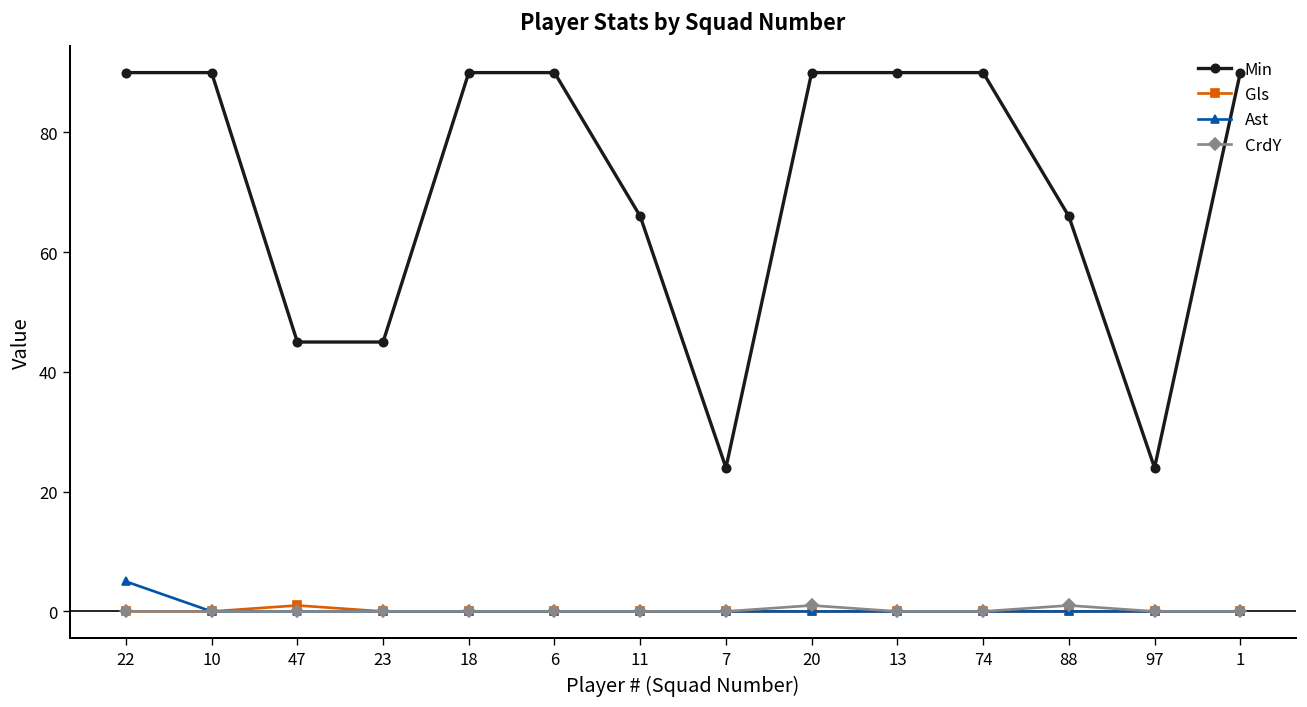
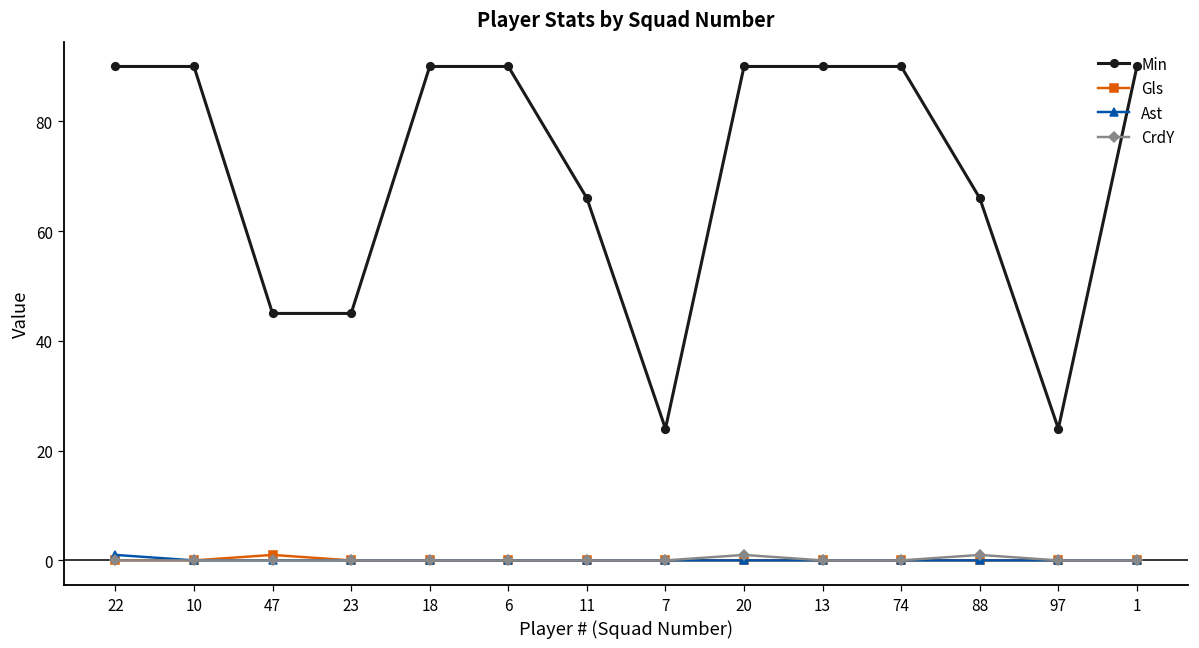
Ast, 22: 5 -> 1
